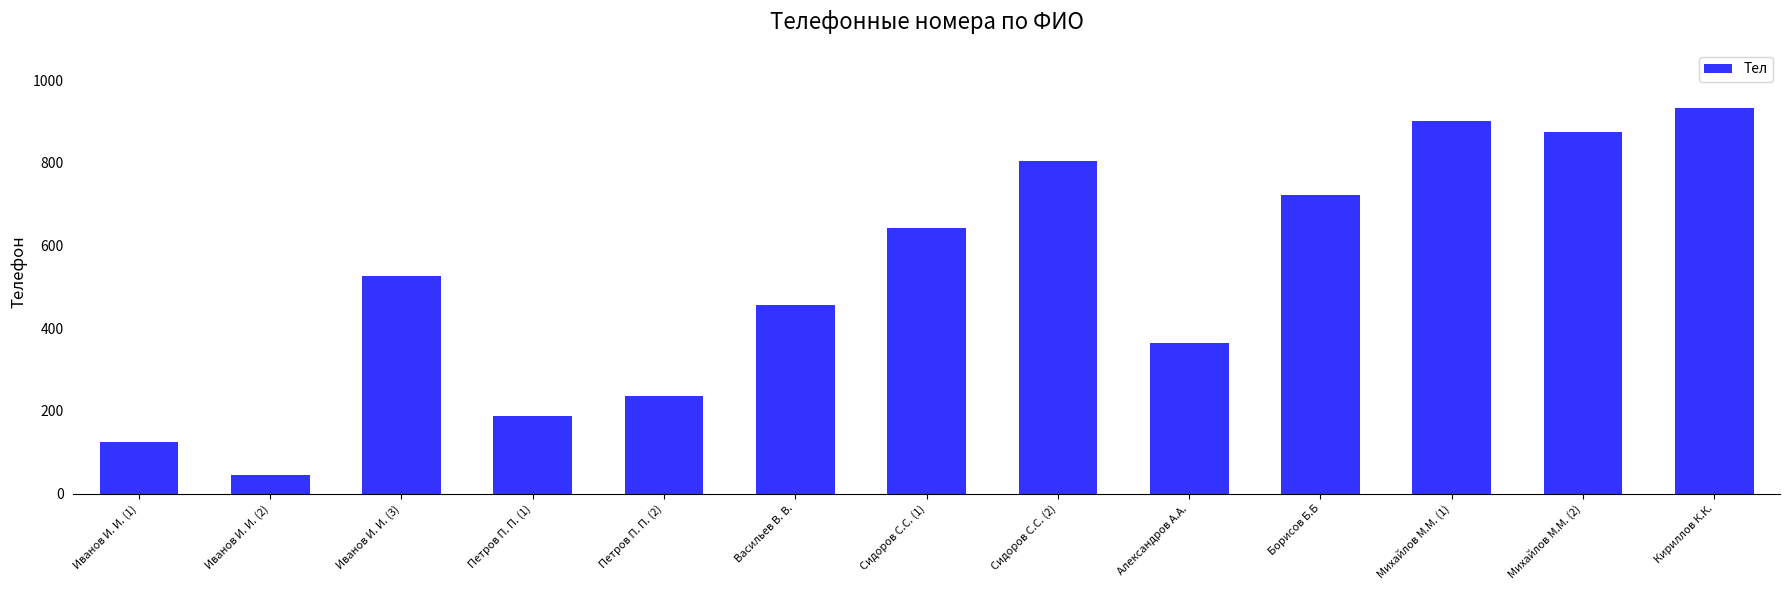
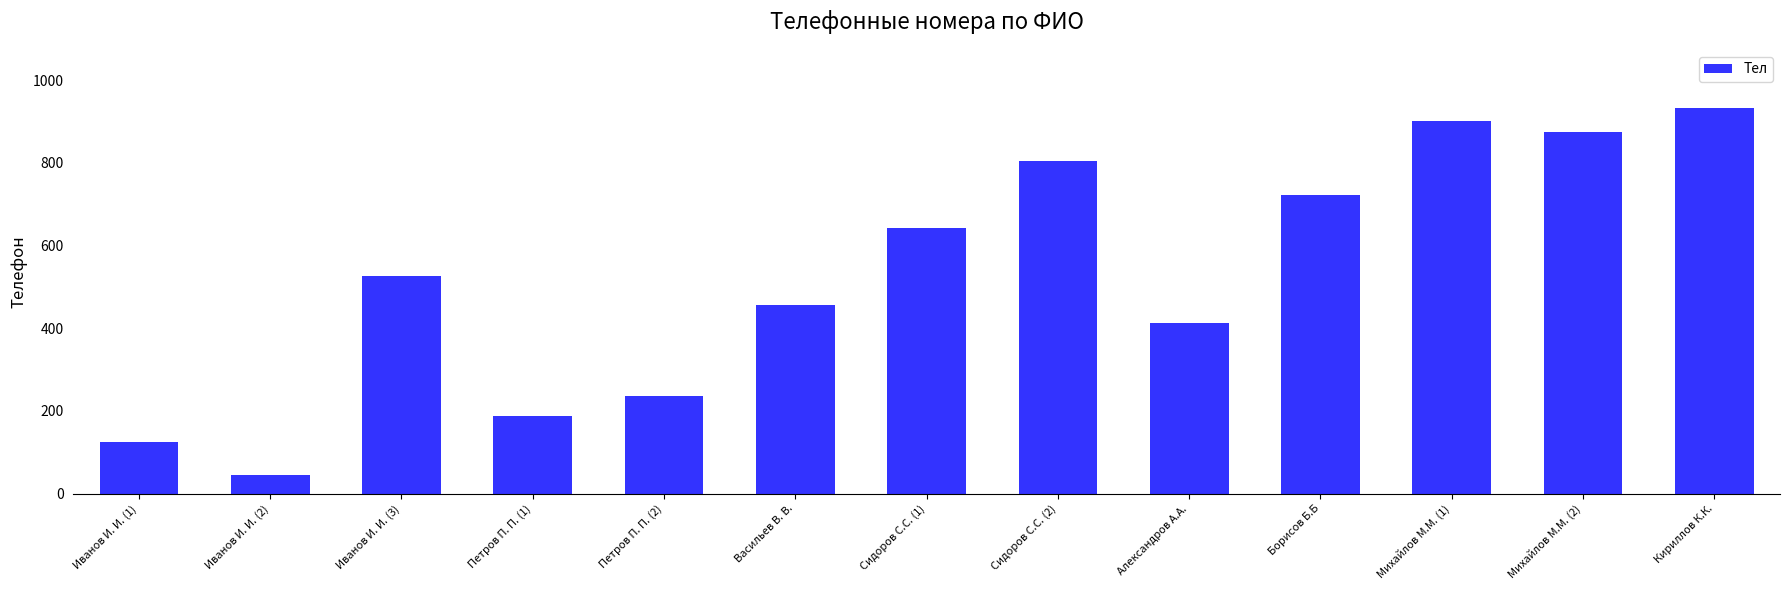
Александров А.А.: 360 -> 410
